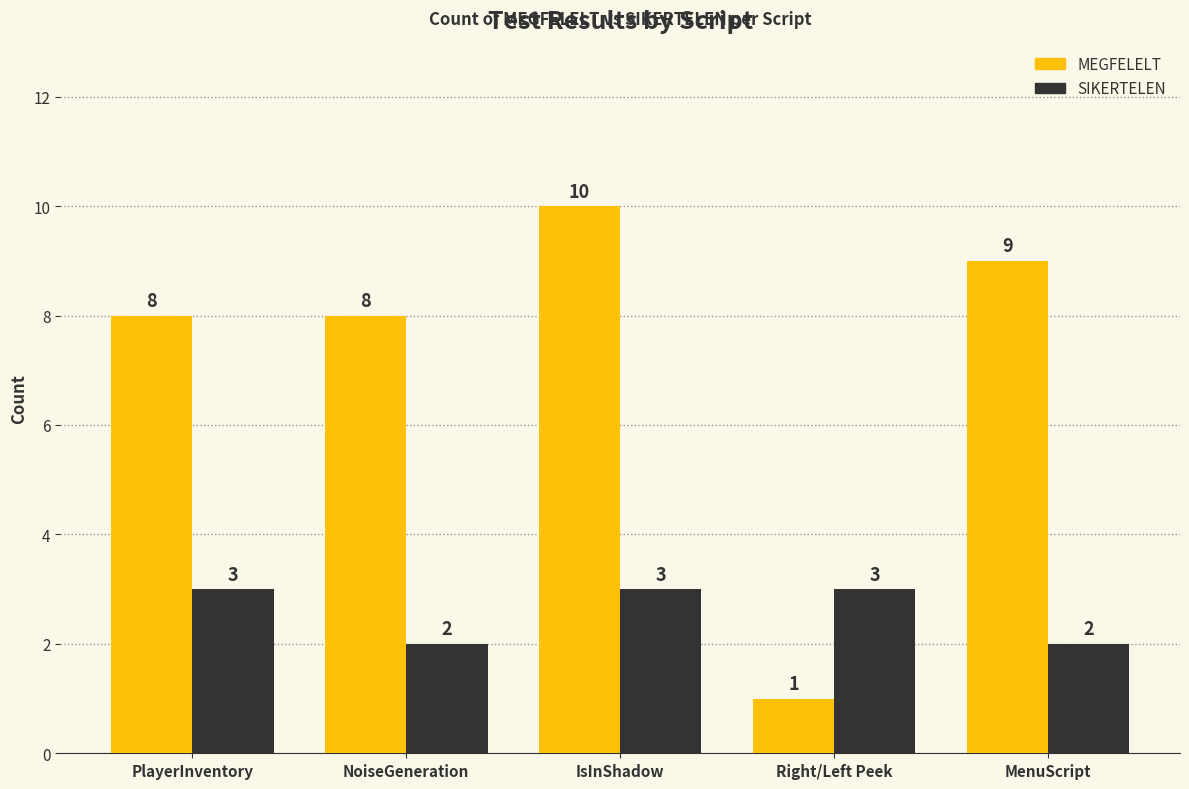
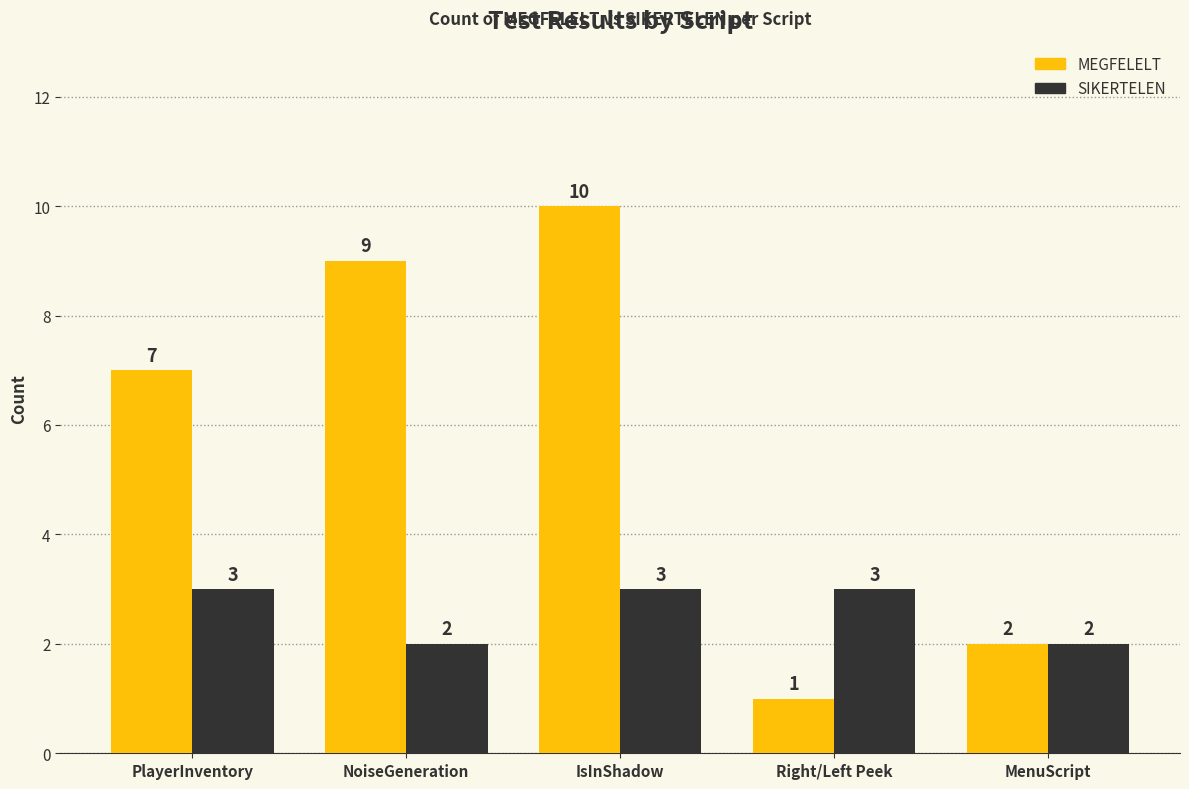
MEGFELELT, PlayerInventory: 8 -> 7
MEGFELELT, NoiseGeneration: 8 -> 9
MEGFELELT, MenuScript: 9 -> 2
